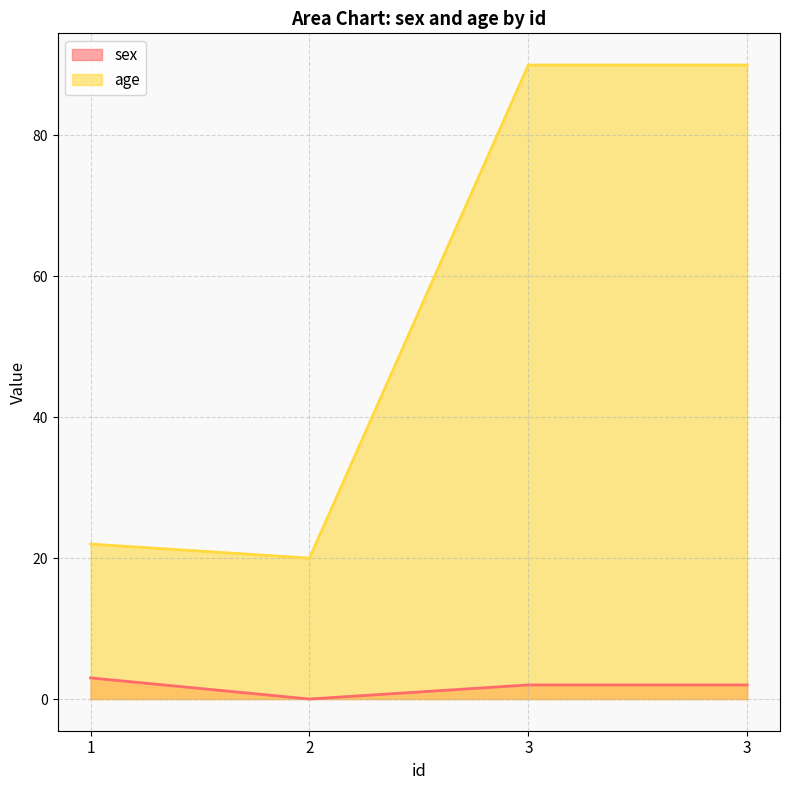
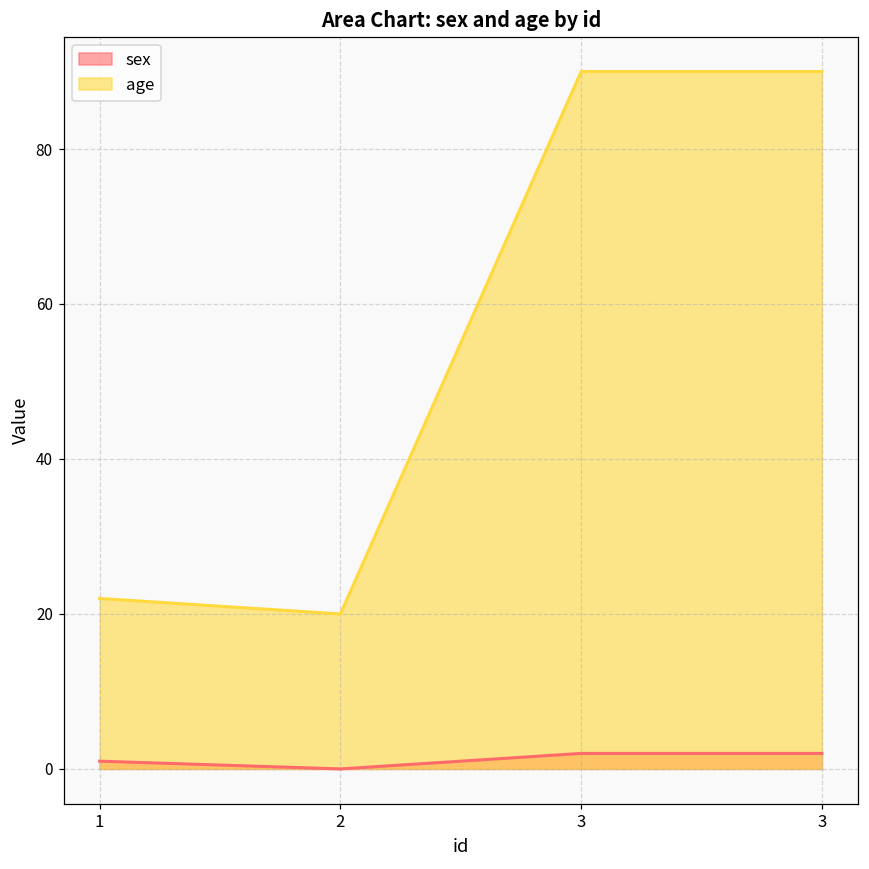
sex, 1: 3 -> 1
